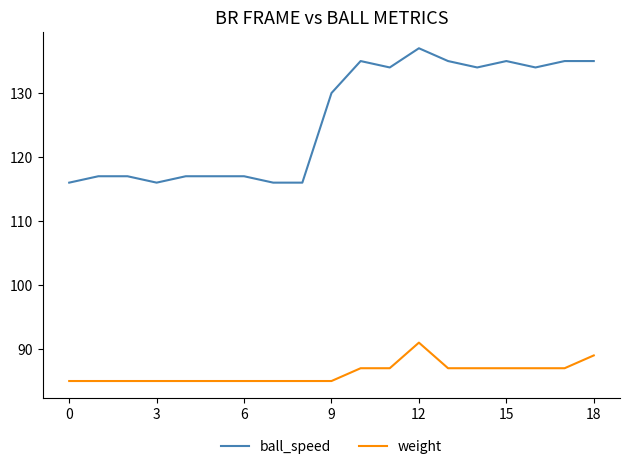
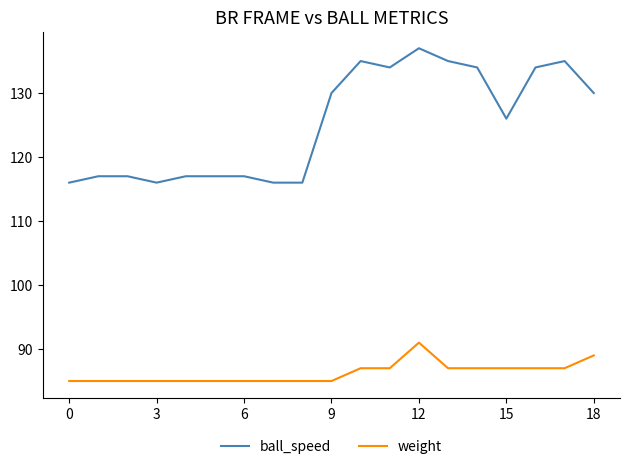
ball_speed, 15: 135 -> 126
ball_speed, 18: 135 -> 130
